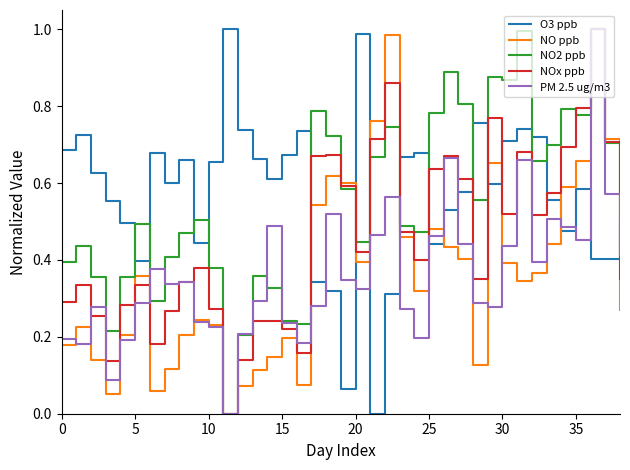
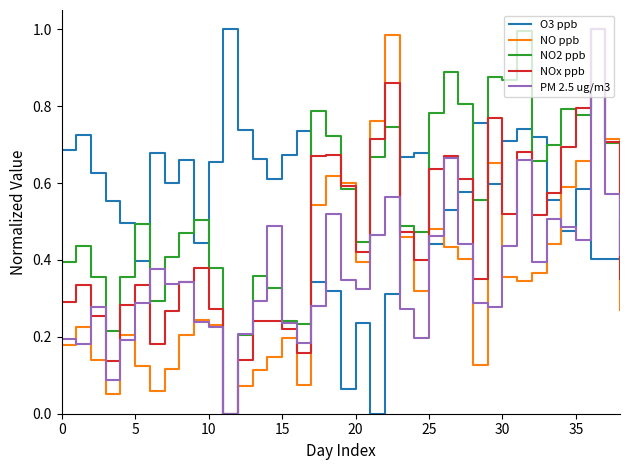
NO ppb, 5: 0.36 -> 0.12
O3 ppb, 20: 0.99 -> 0.24
NO ppb, 30: 0.39 -> 0.35
